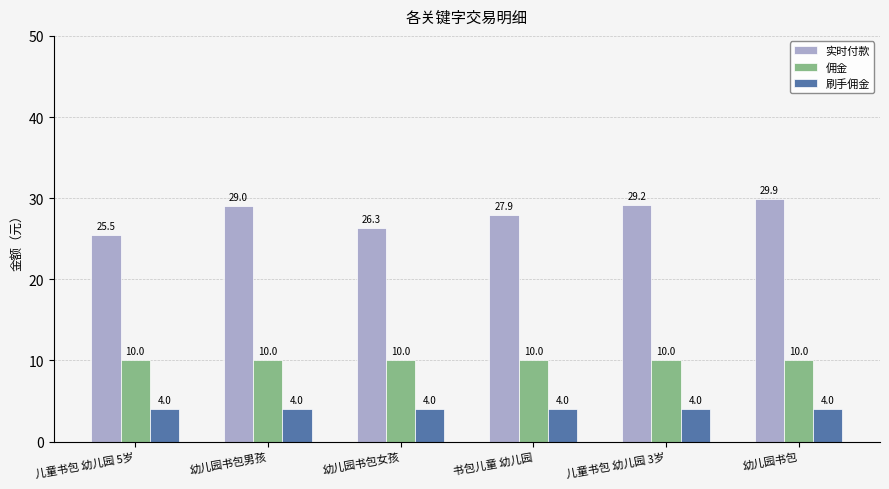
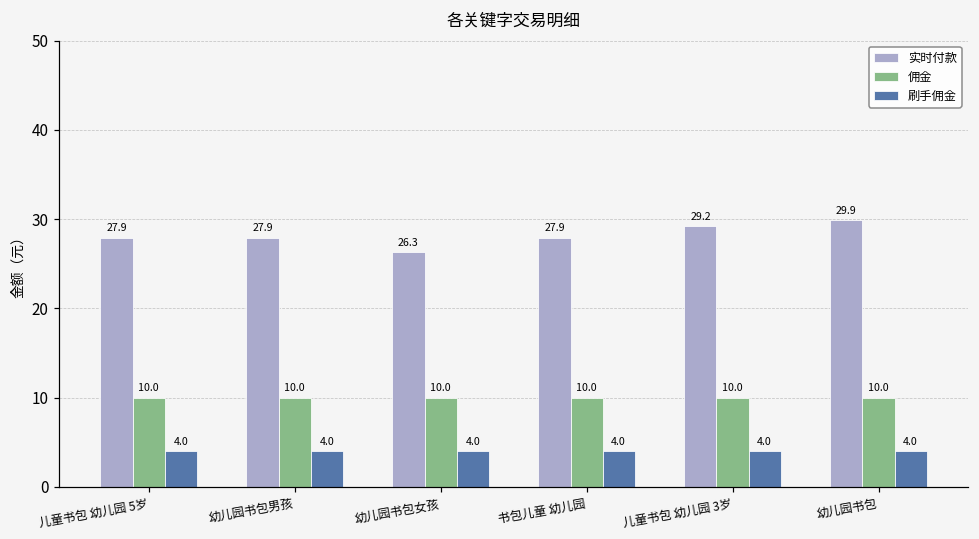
实时付款, 儿童书包 幼儿园 5岁: 25.5 -> 27.9
实时付款, 幼儿园书包男孩: 29.0 -> 27.9
